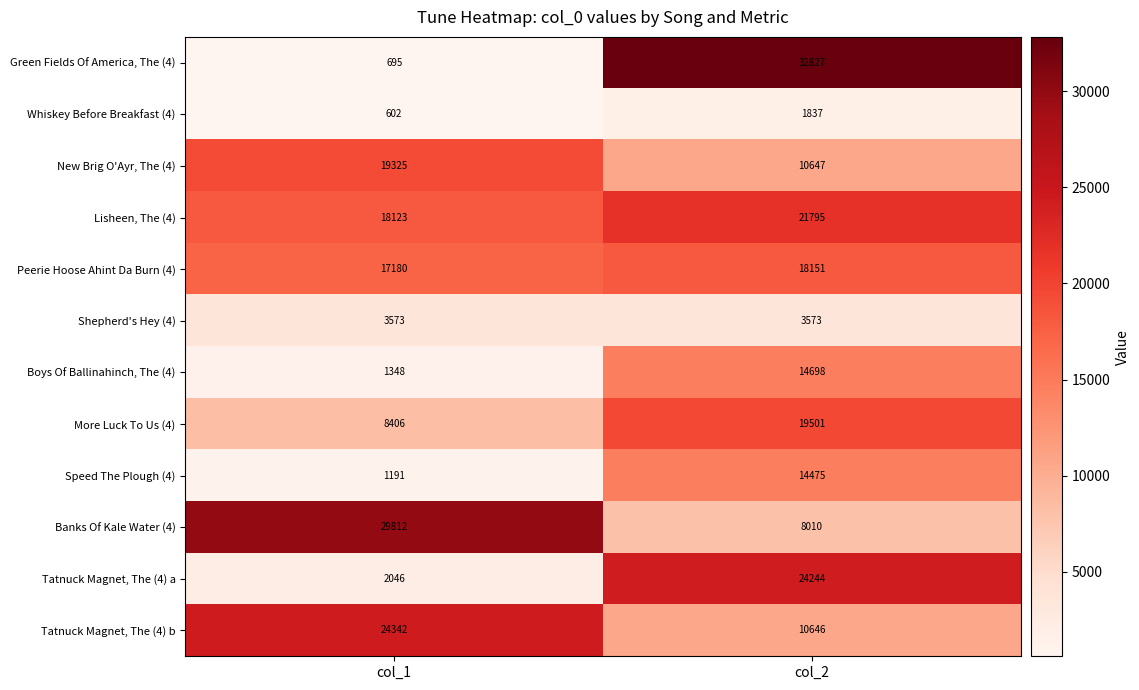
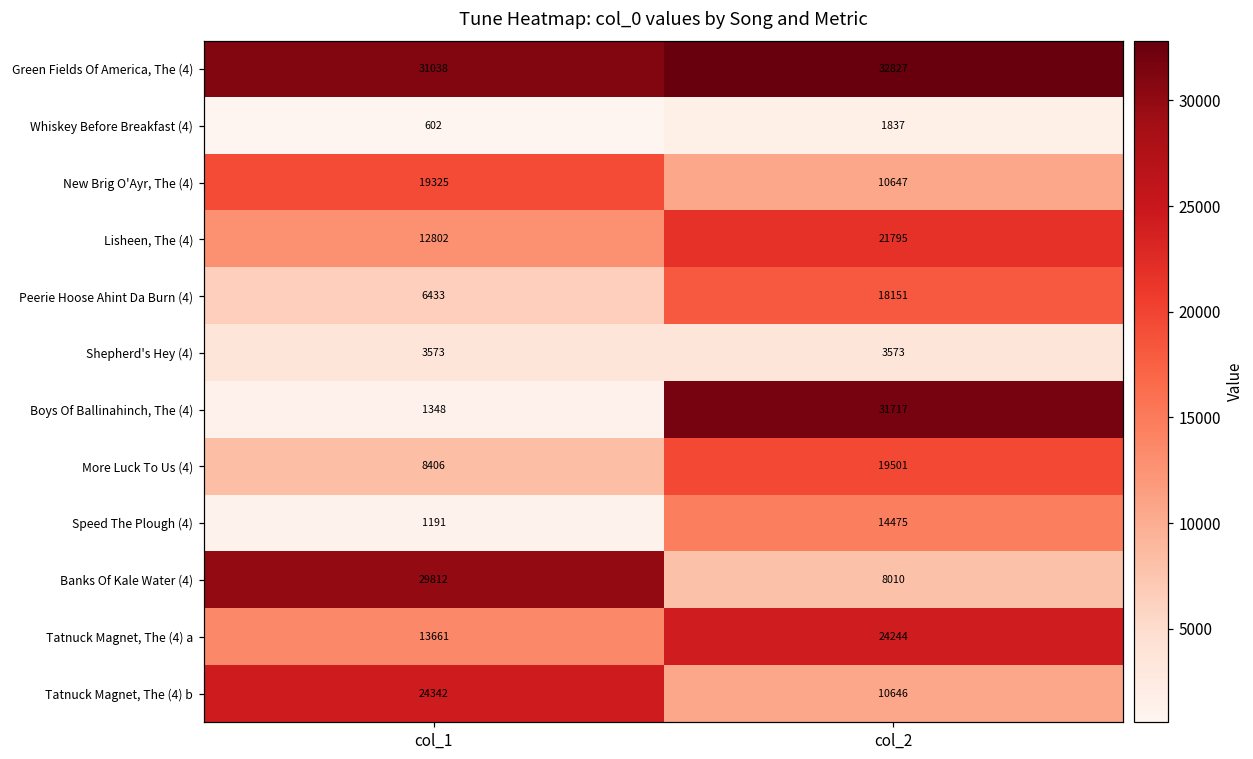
Green Fields Of America, The (4), col_1: 695 -> 31038
Lisheen, The (4), col_1: 18123 -> 12802
Peerie Hoose Ahint Da Burn (4), col_1: 17180 -> 6433
Boys Of Ballinahinch, The (4), col_2: 14698 -> 31717
Tatnuck Magnet, The (4) a, col_1: 2046 -> 13661
